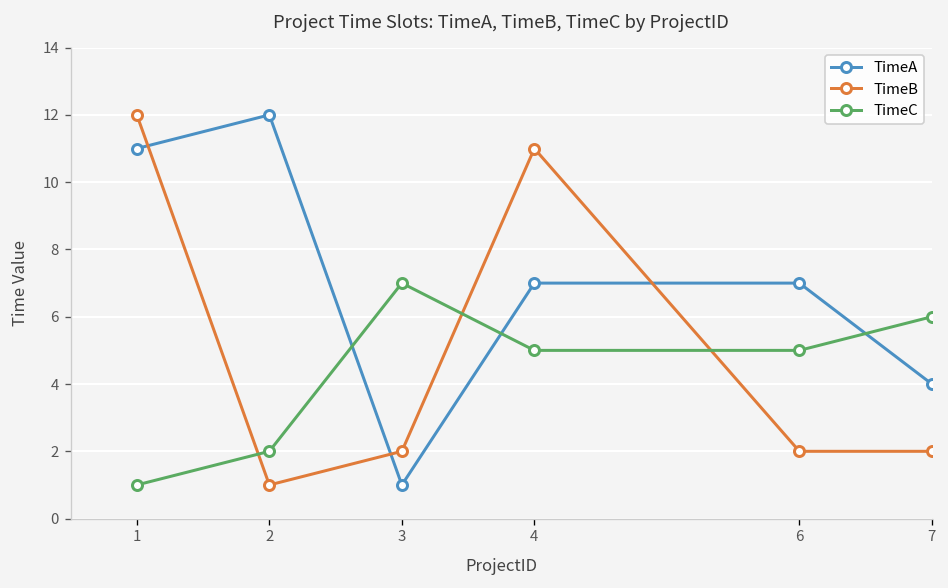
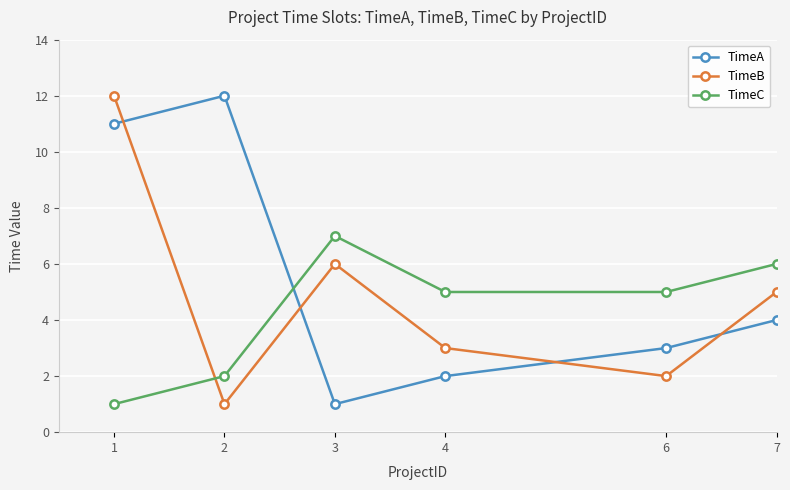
TimeB, 3: 2 -> 6
TimeA, 4: 7 -> 2
TimeB, 4: 11 -> 3
TimeA, 6: 7 -> 3
TimeB, 7: 2 -> 5
